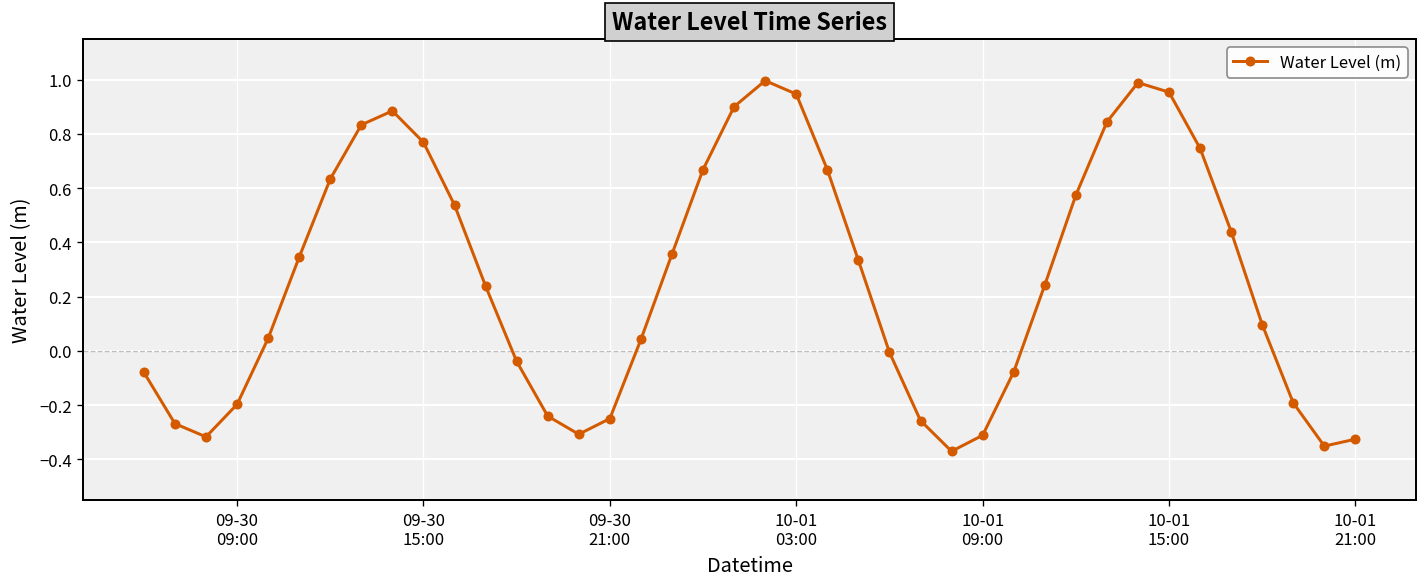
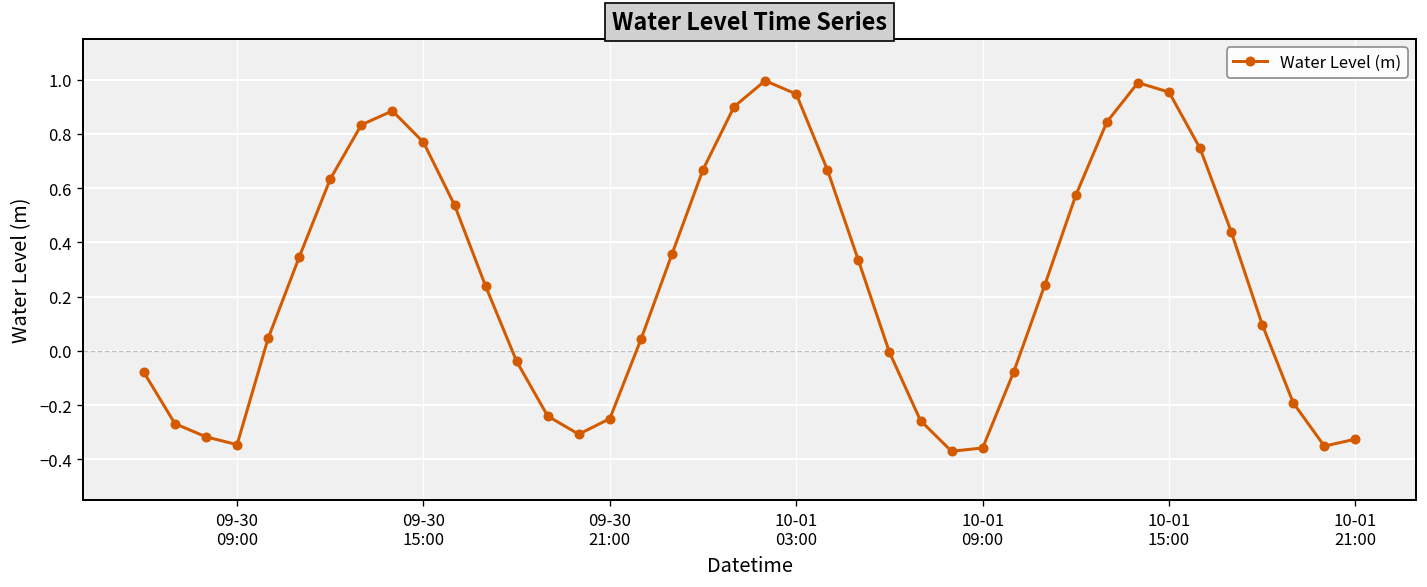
09-30 09:00: -0.20 -> -0.35
10-01 09:00: -0.31 -> -0.36
